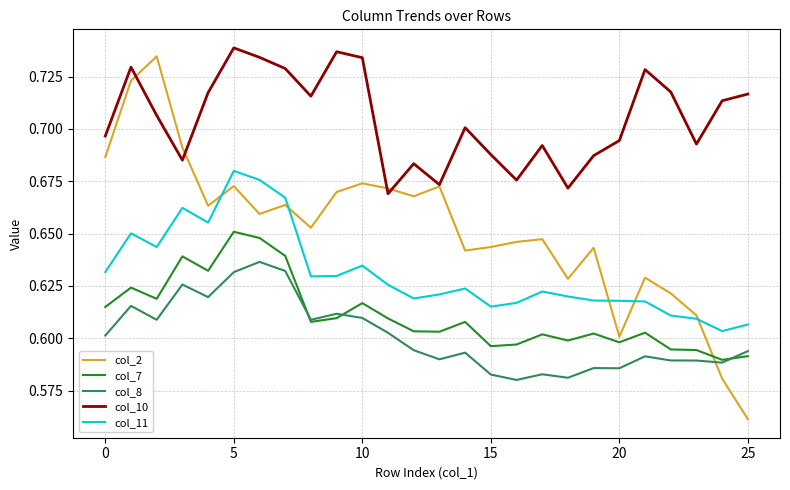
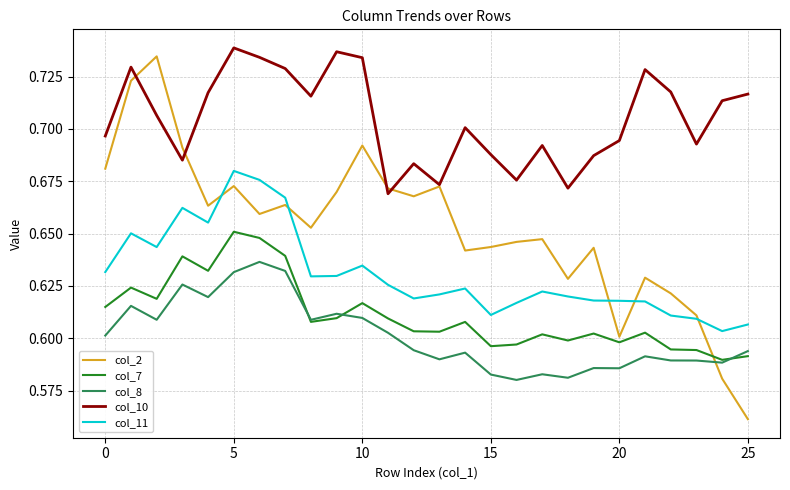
col_2, 0: 0.687 -> 0.681
col_2, 10: 0.674 -> 0.692
col_11, 15: 0.615 -> 0.611
